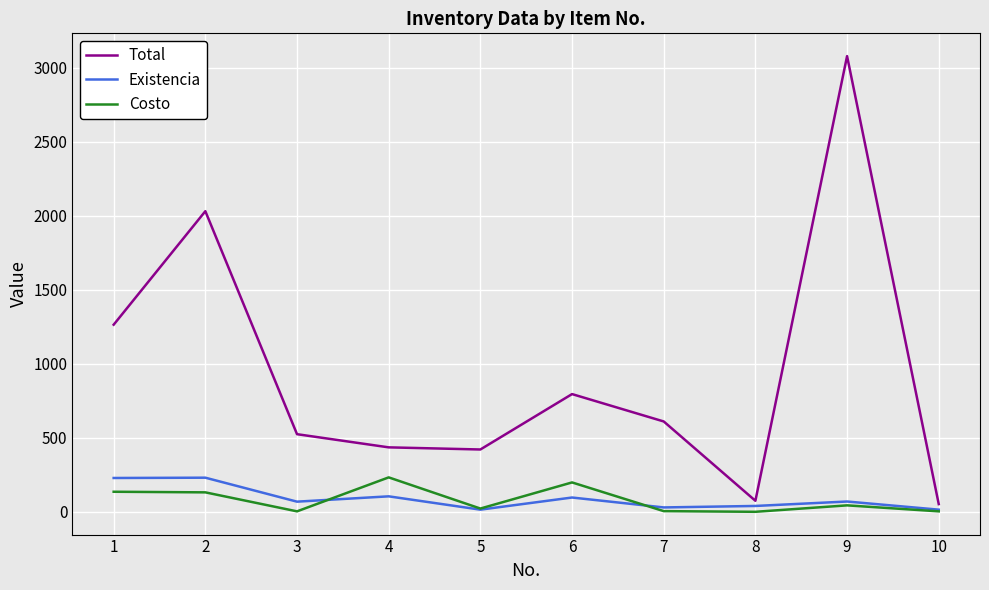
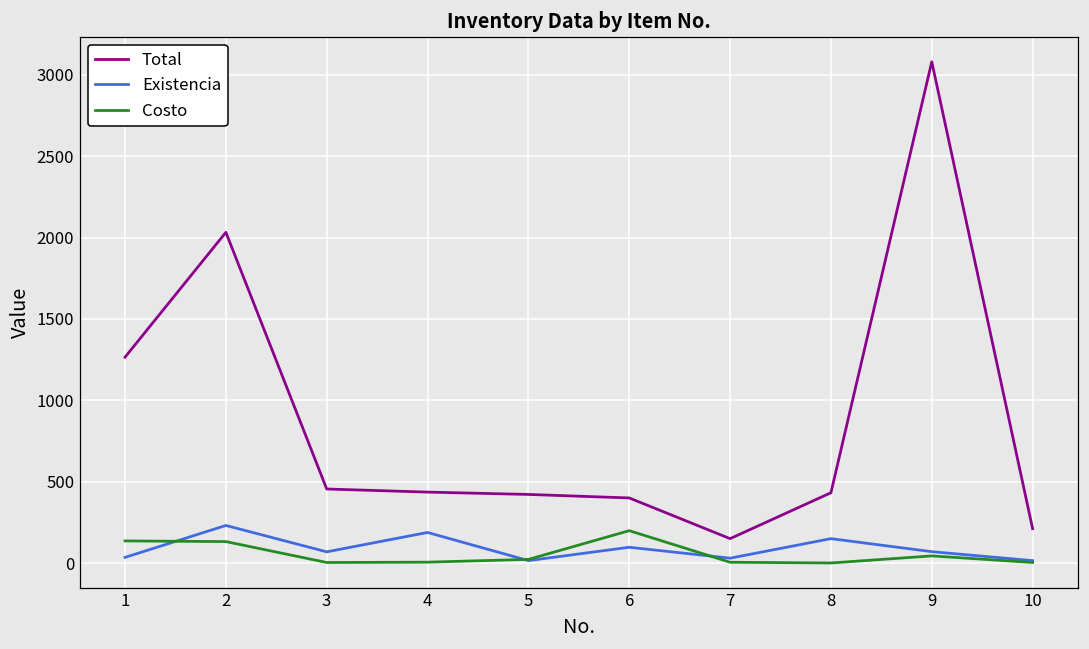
Existencia, 1: 230 -> 40
Total, 3: 530 -> 460
Existencia, 4: 110 -> 190
Costo, 4: 230 -> 10
Total, 6: 800 -> 400
Total, 7: 610 -> 150
Total, 8: 80 -> 430
Existencia, 8: 40 -> 150
Total, 10: 50 -> 210
